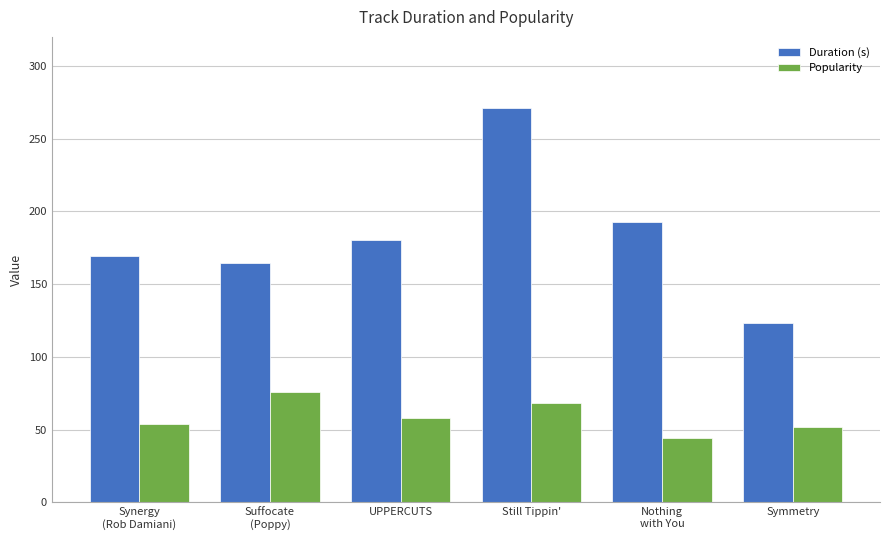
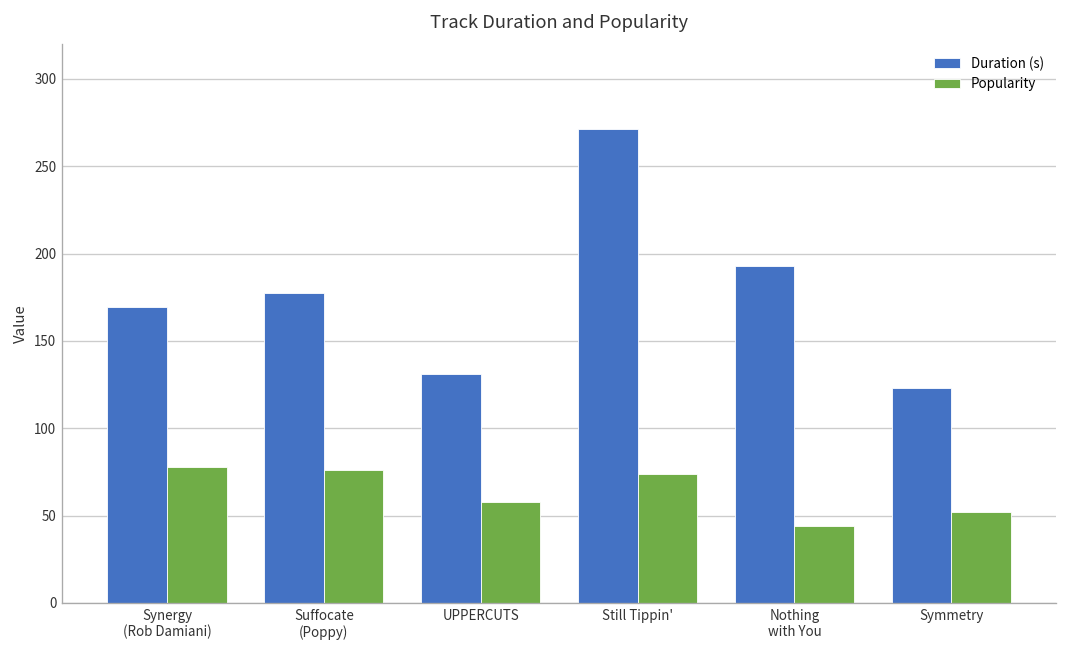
Popularity, Synergy (Rob Damiani): 54 -> 78
Duration (s), Suffocate (Poppy): 165 -> 178
Duration (s), UPPERCUTS: 180 -> 131
Popularity, Still Tippin': 68 -> 74
